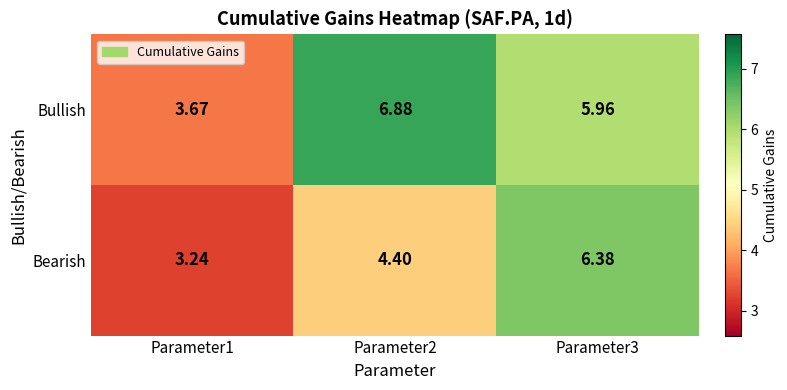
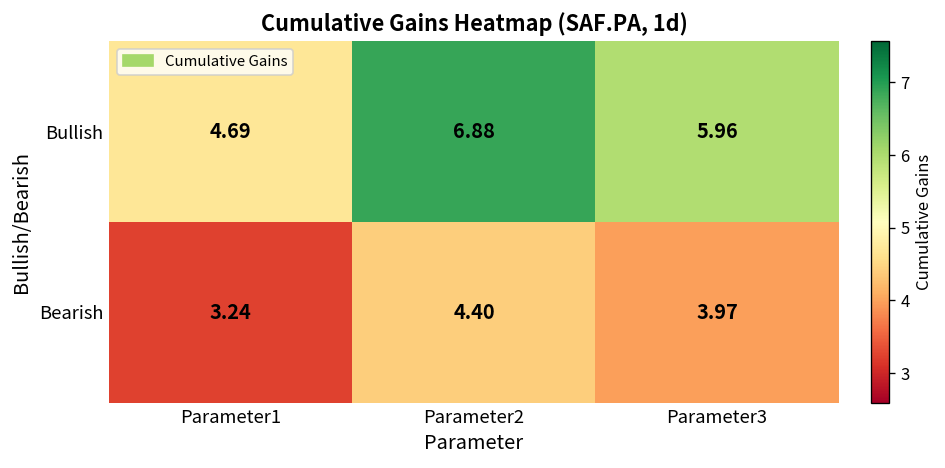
Bullish, Parameter1: 3.67 -> 4.69
Bearish, Parameter3: 6.38 -> 3.97
